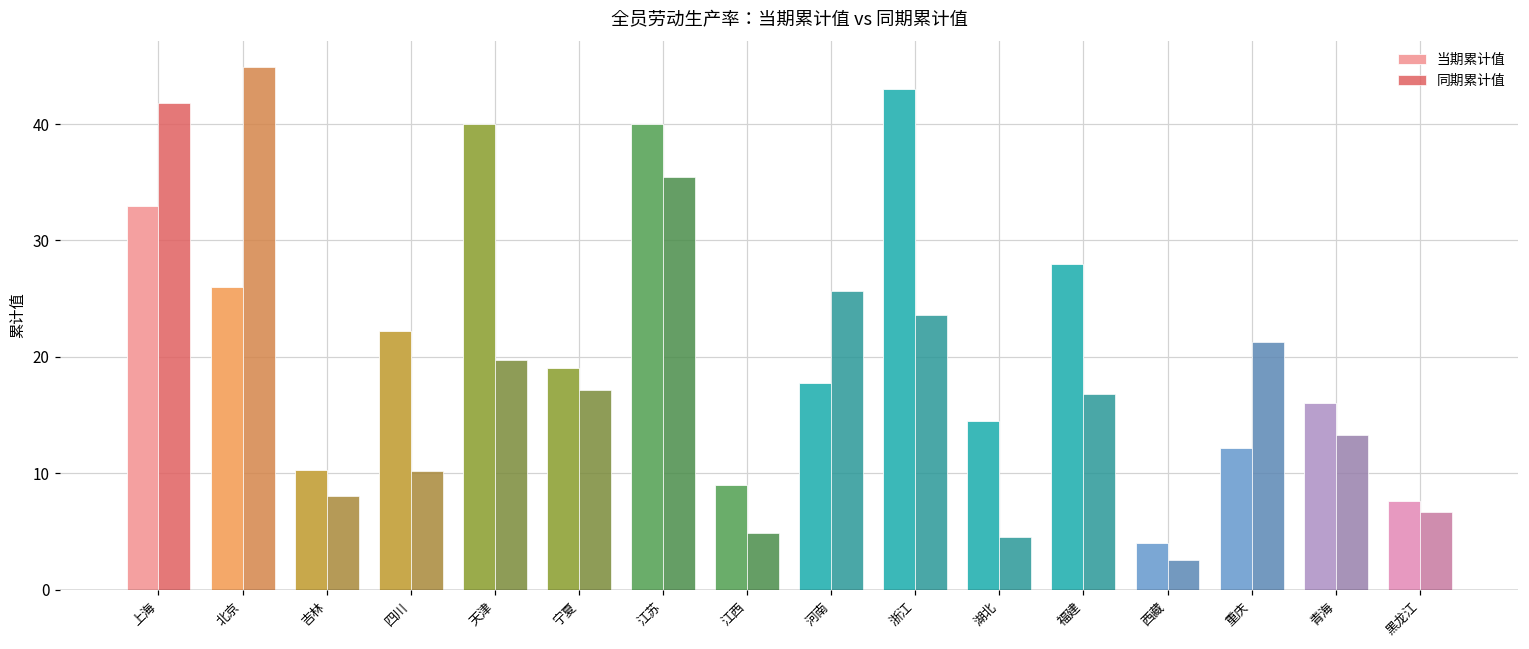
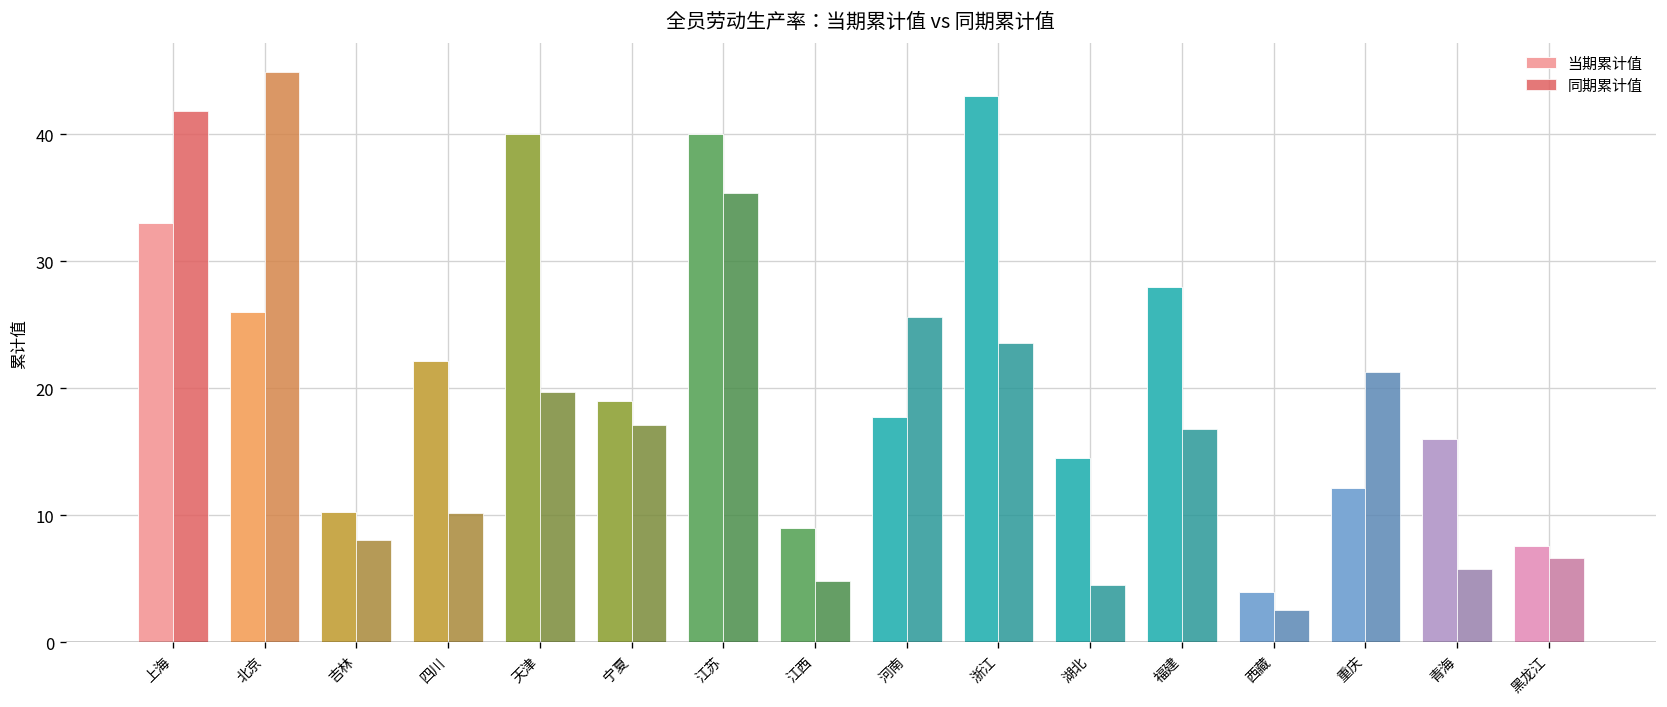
同期累计值, 青海: 13.3 -> 5.8
